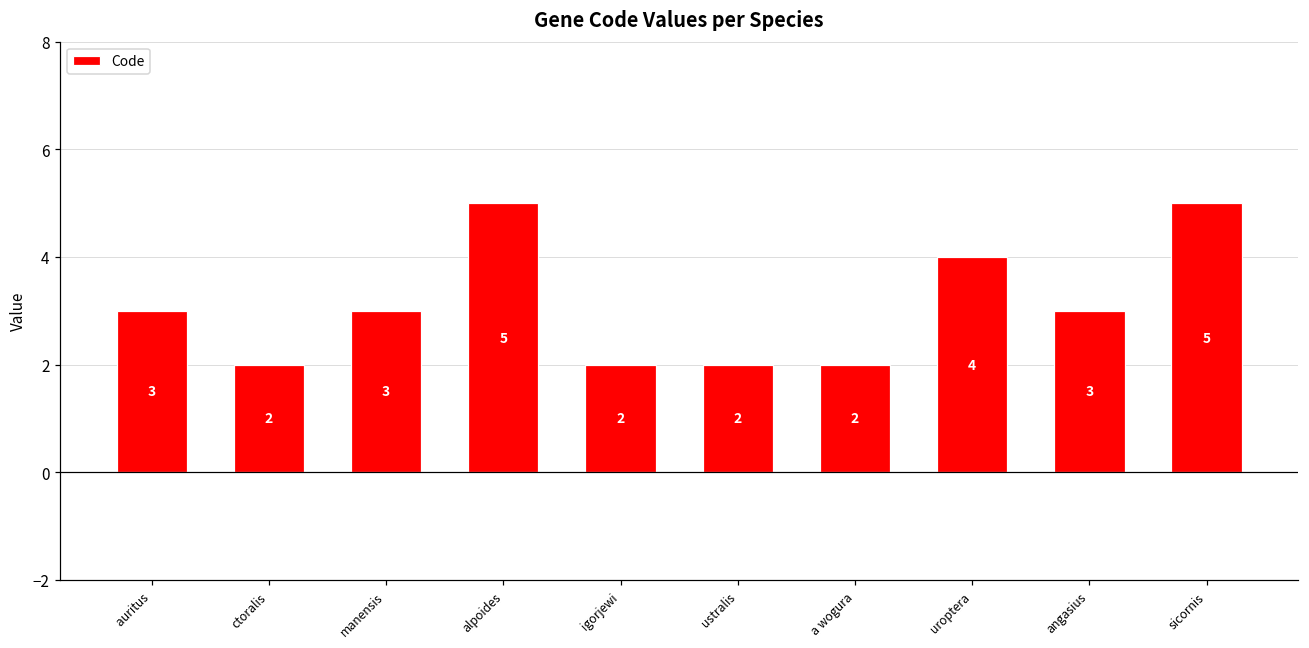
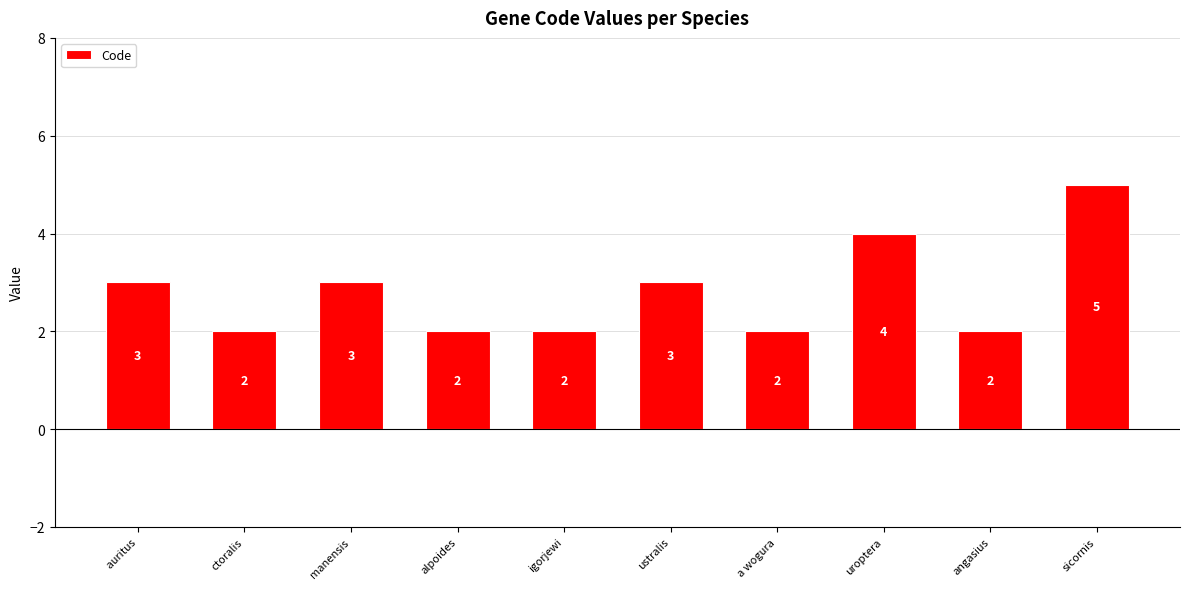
alpoides: 5 -> 2
ustralis: 2 -> 3
angasius: 3 -> 2
